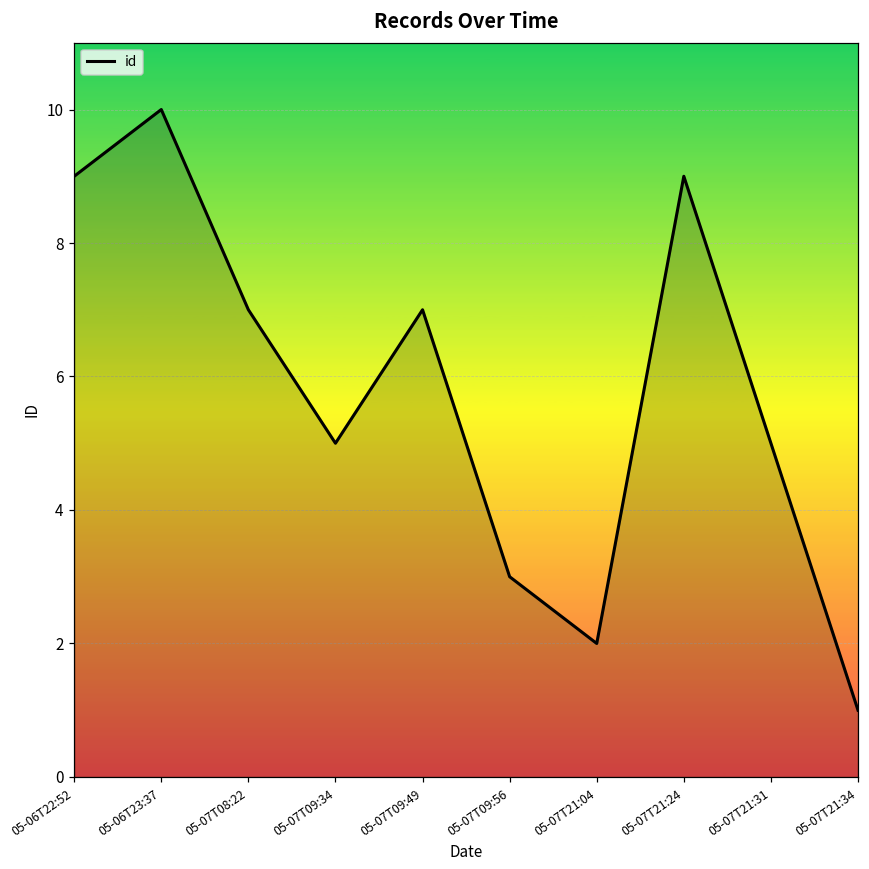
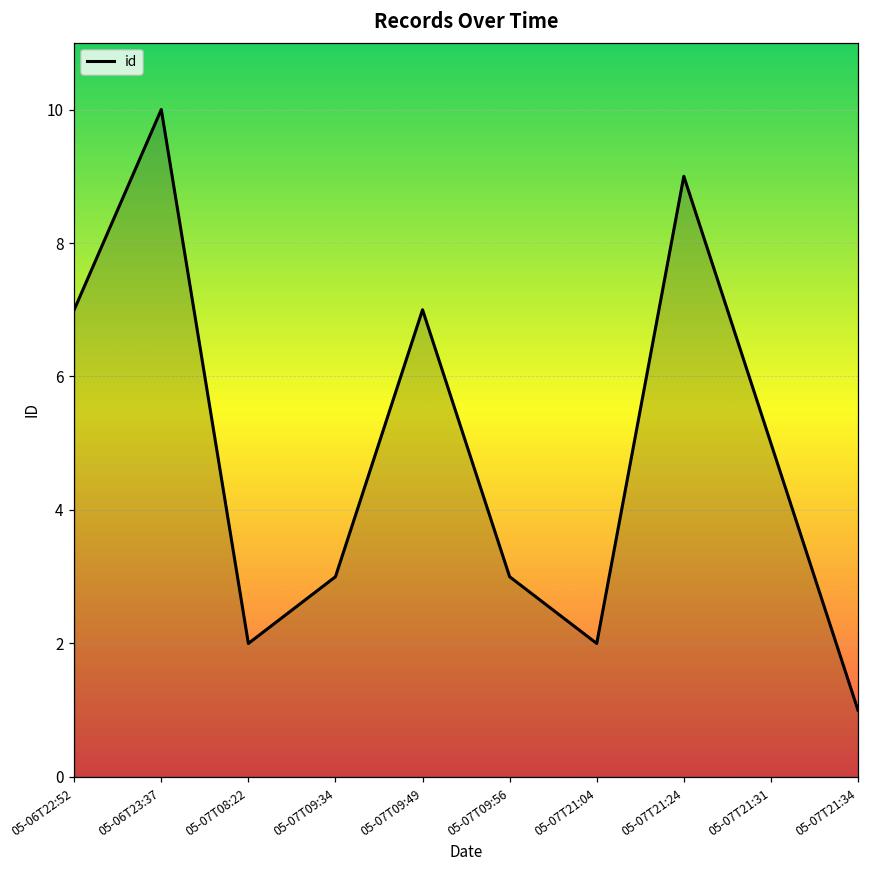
05-06T22:52: 9 -> 7
05-07T08:22: 7 -> 2
05-07T09:34: 5 -> 3
